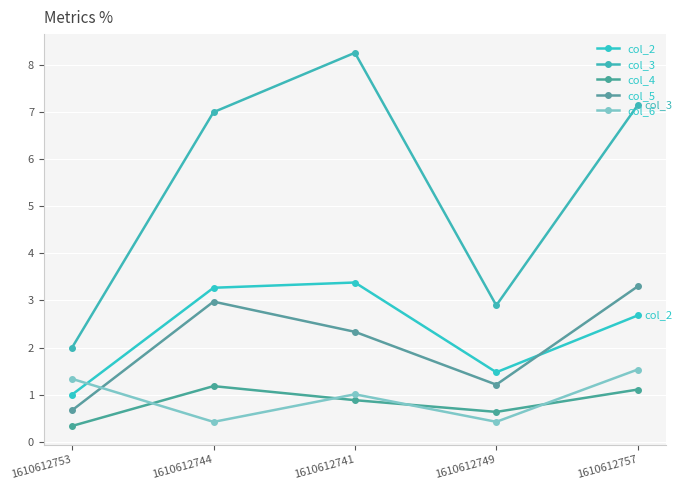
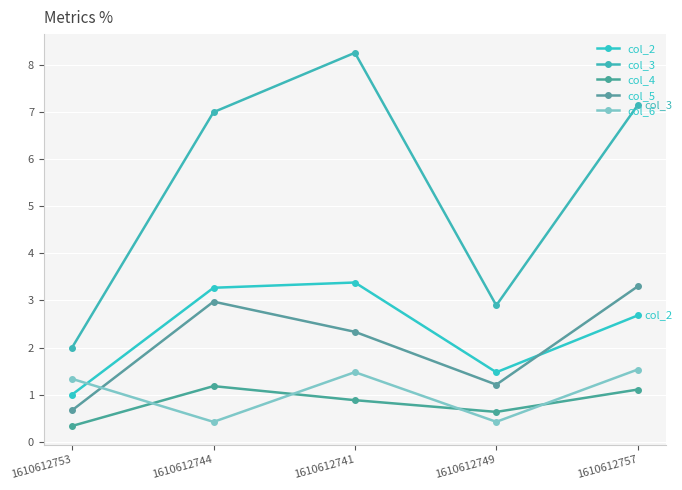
col_6, 1610612741: 1.0 -> 1.5
